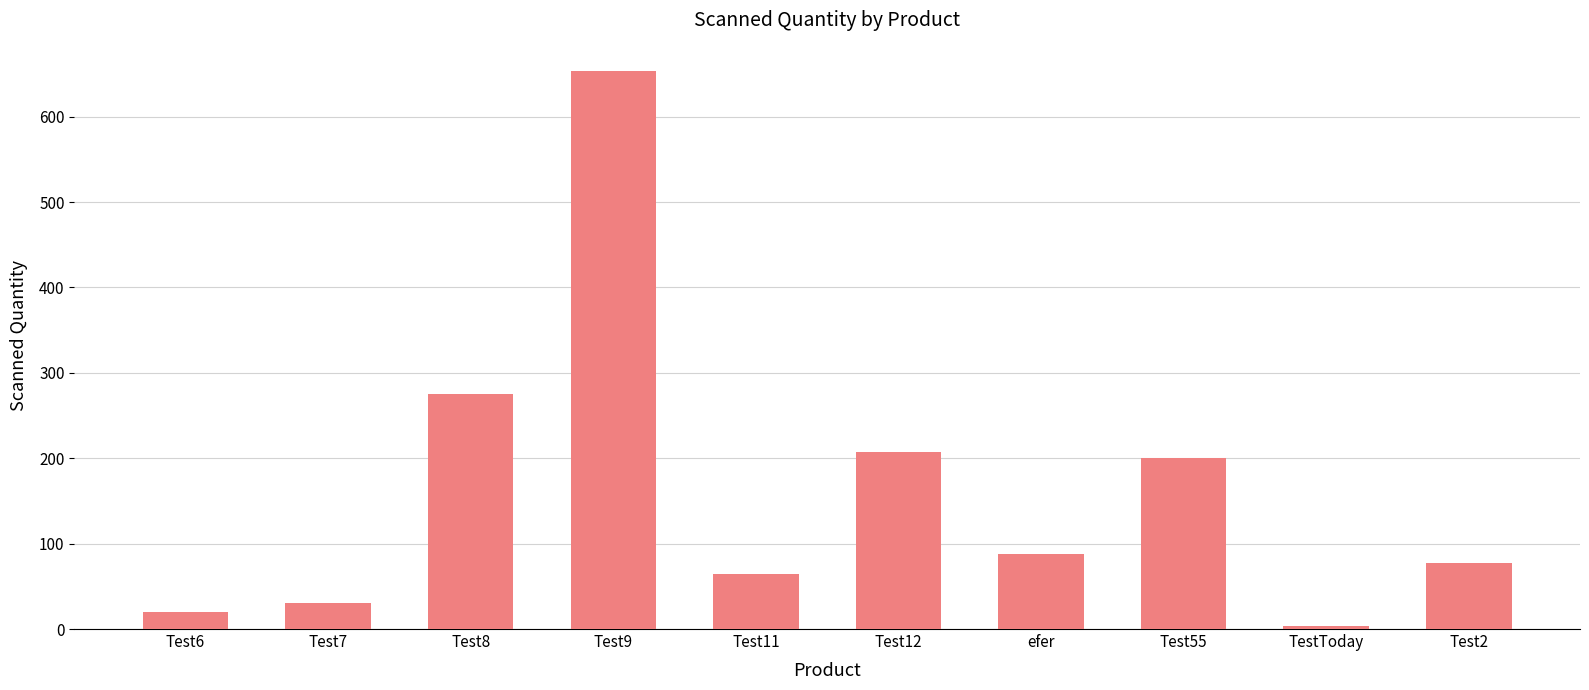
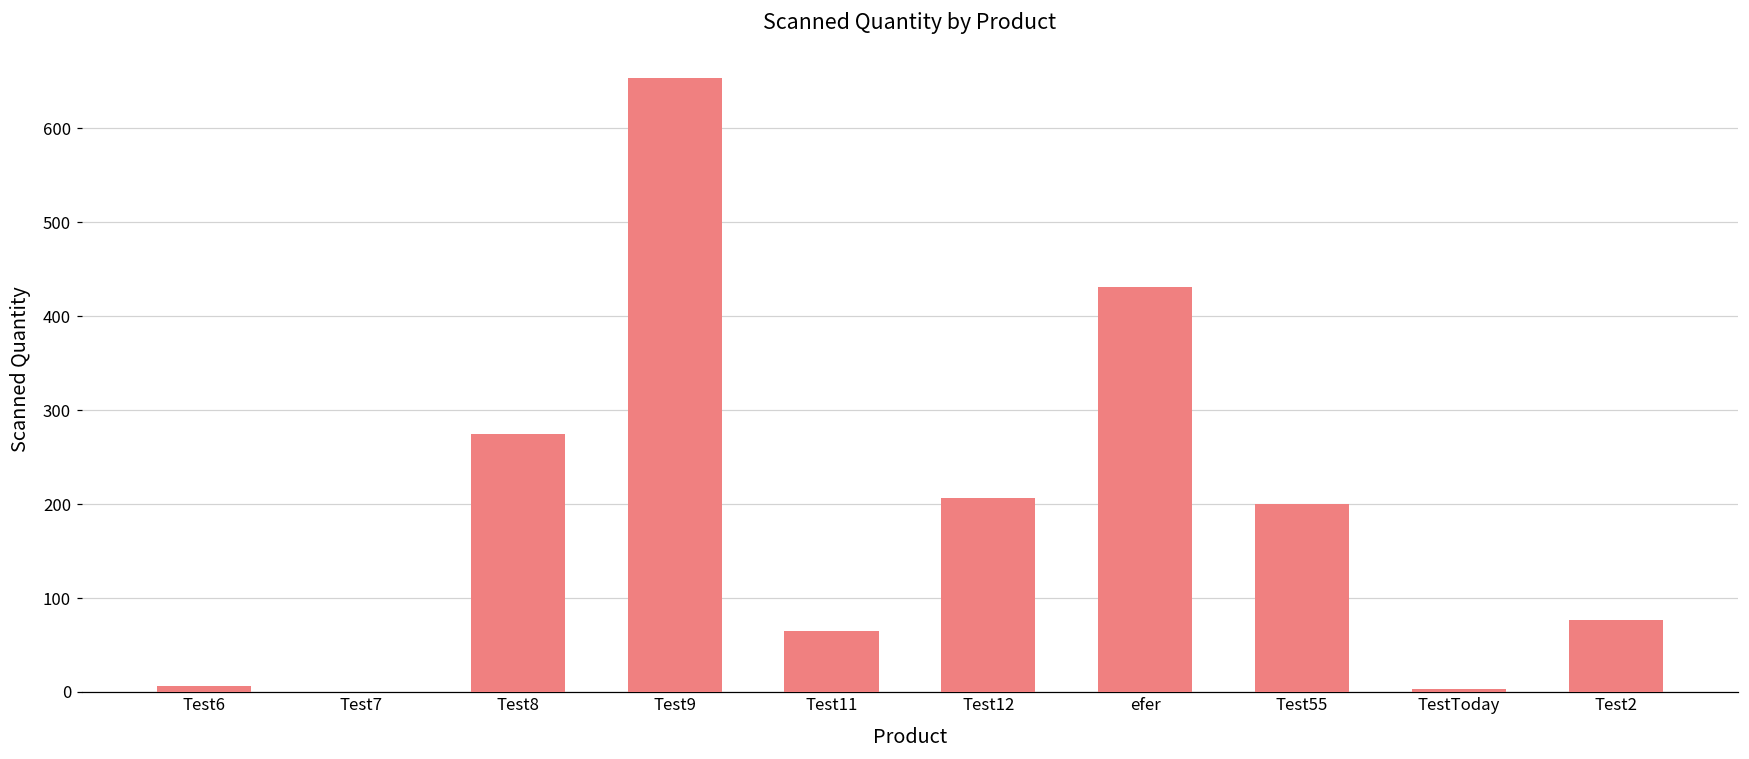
Test6: 20 -> 10
Test7: 30 -> 0
efer: 90 -> 430
